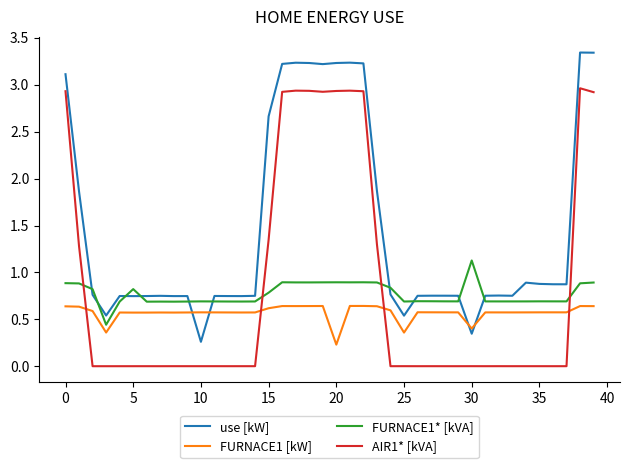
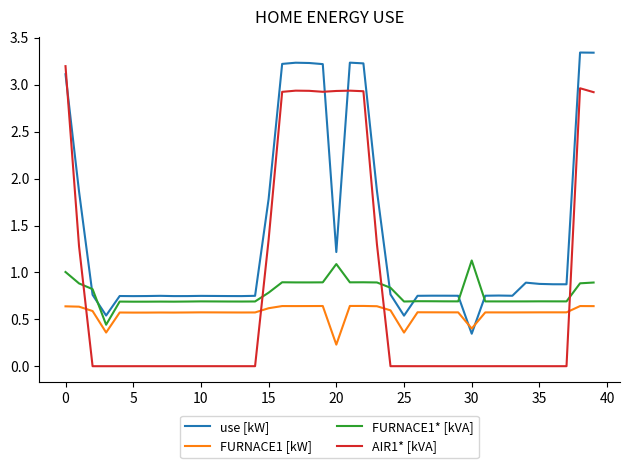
FURNACE1* [kVA], 0: 0.9 -> 1.0
AIR1* [kVA], 0: 2.9 -> 3.2
FURNACE1* [kVA], 5: 0.8 -> 0.7
use [kW], 10: 0.3 -> 0.8
use [kW], 15: 2.7 -> 1.8
use [kW], 20: 3.2 -> 1.2
FURNACE1* [kVA], 20: 0.9 -> 1.1
